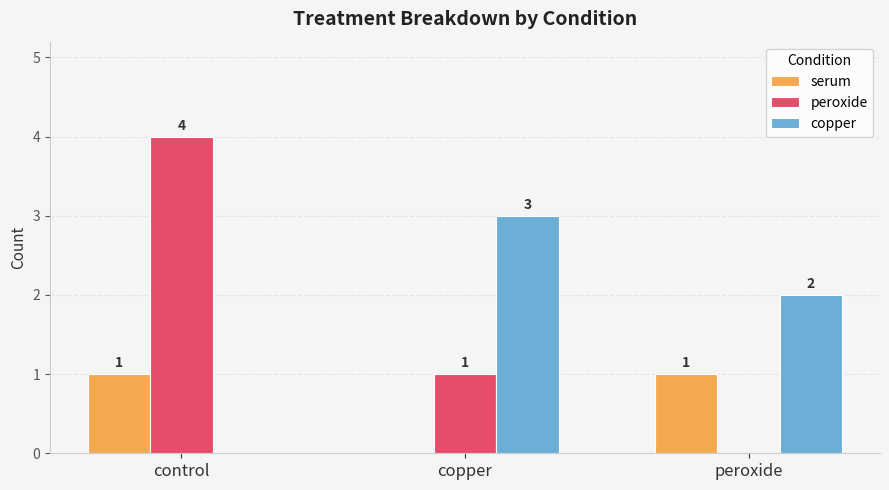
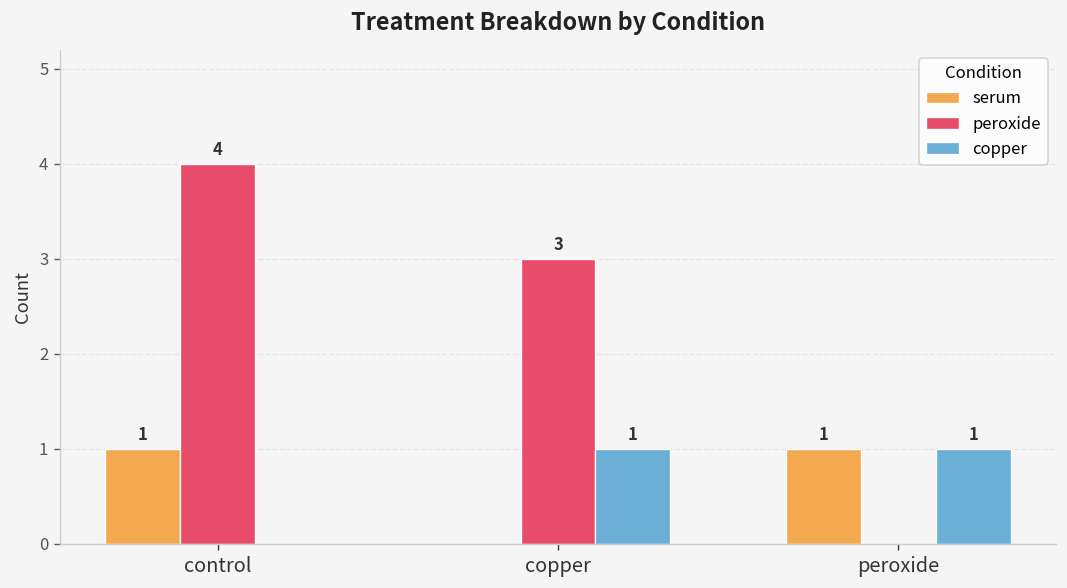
peroxide, copper: 1 -> 3
copper, copper: 3 -> 1
copper, peroxide: 2 -> 1
